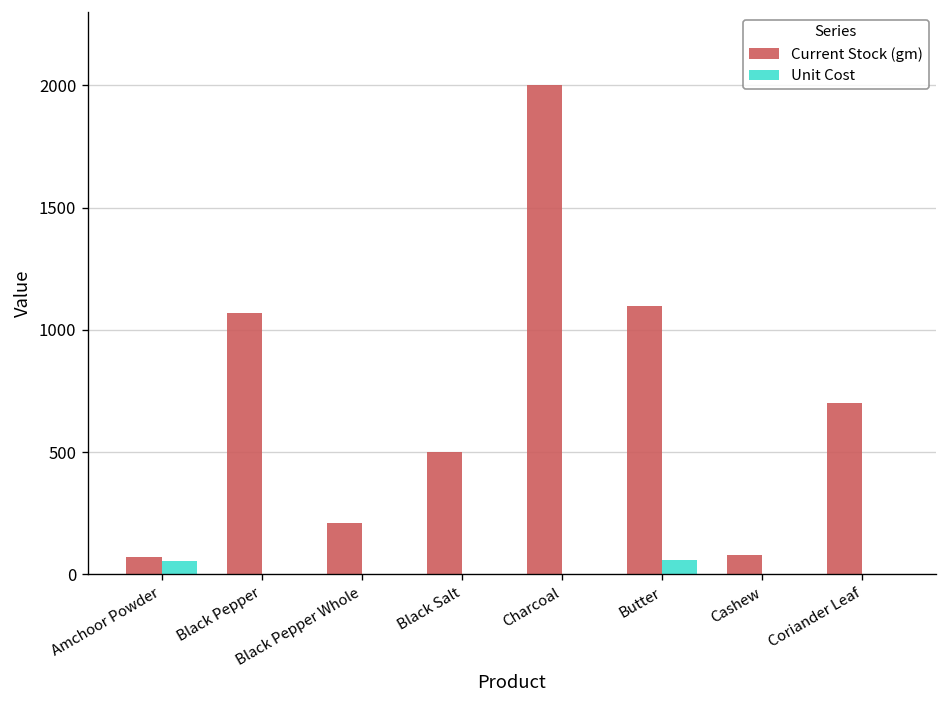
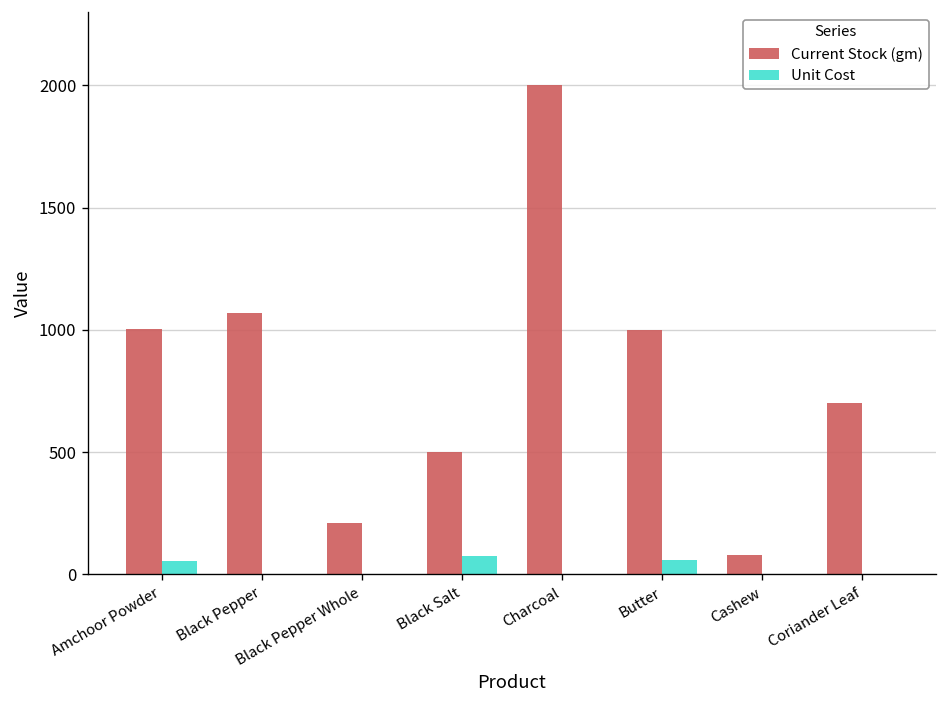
Current Stock (gm), Amchoor Powder: 70 -> 1000
Unit Cost, Black Salt: 0 -> 80
Current Stock (gm), Butter: 1100 -> 1000
